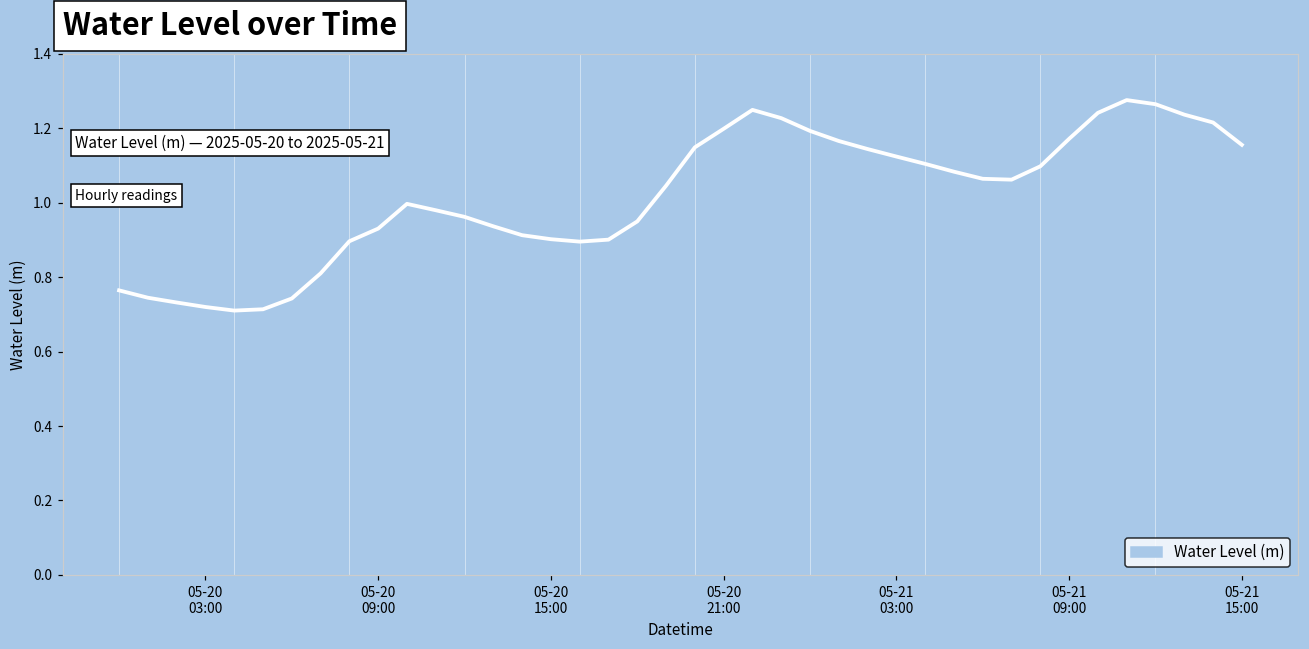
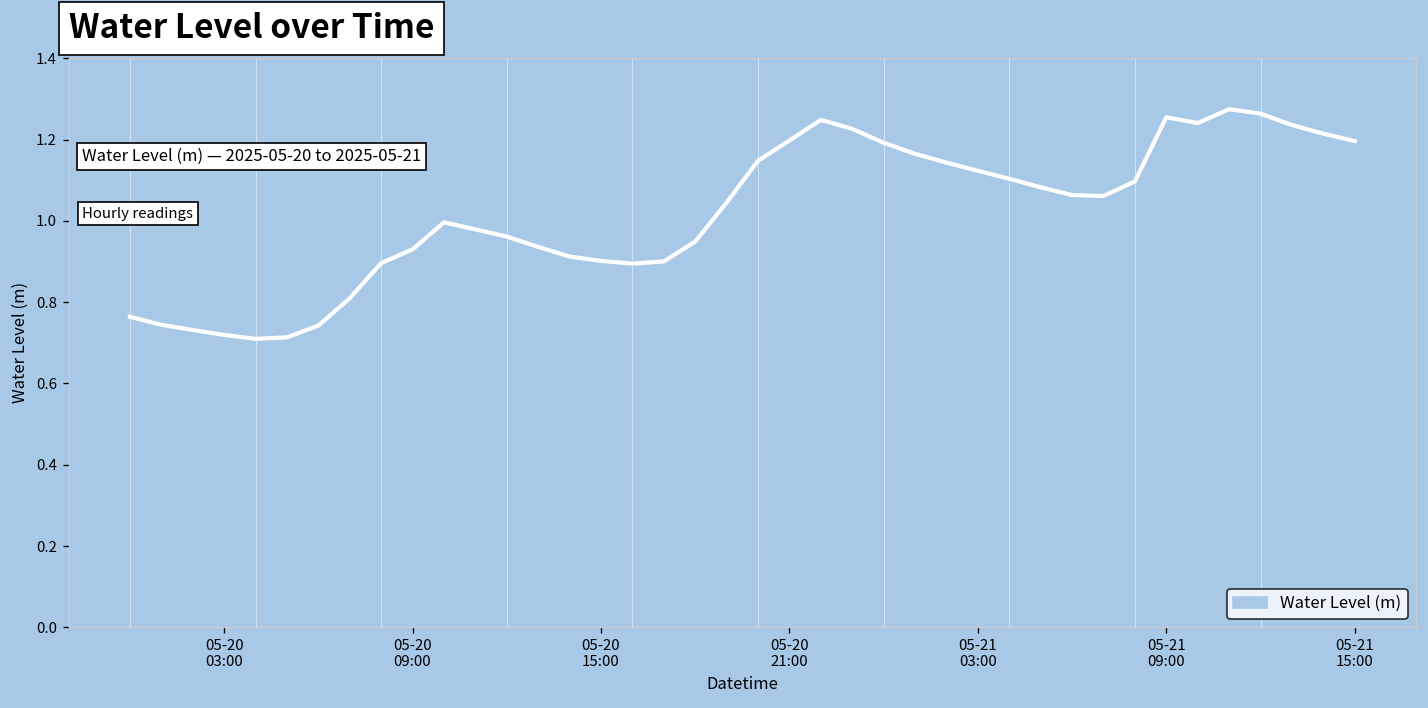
05-21 09:00: 1.17 -> 1.26
05-21 15:00: 1.15 -> 1.20
